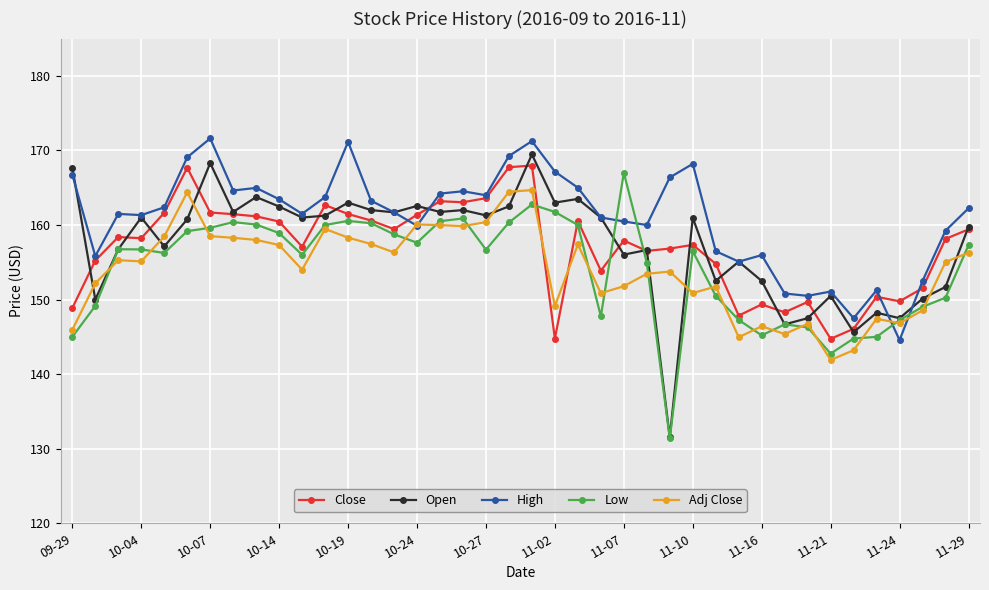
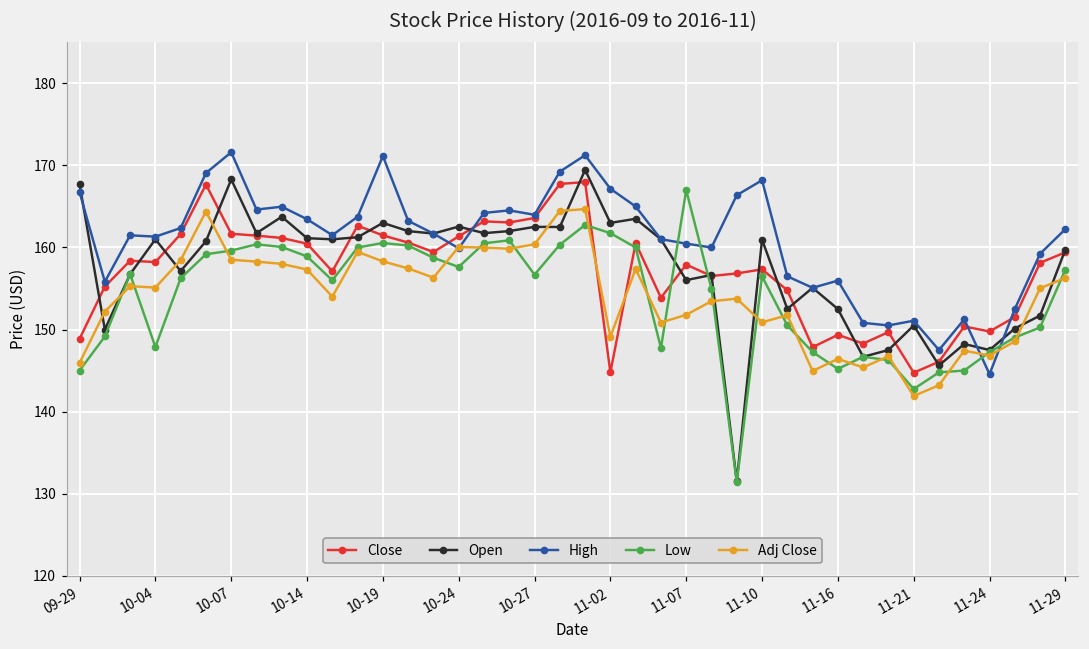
Low, 10-04: 157 -> 148
Open, 10-14: 162 -> 161
Open, 10-27: 161 -> 163
